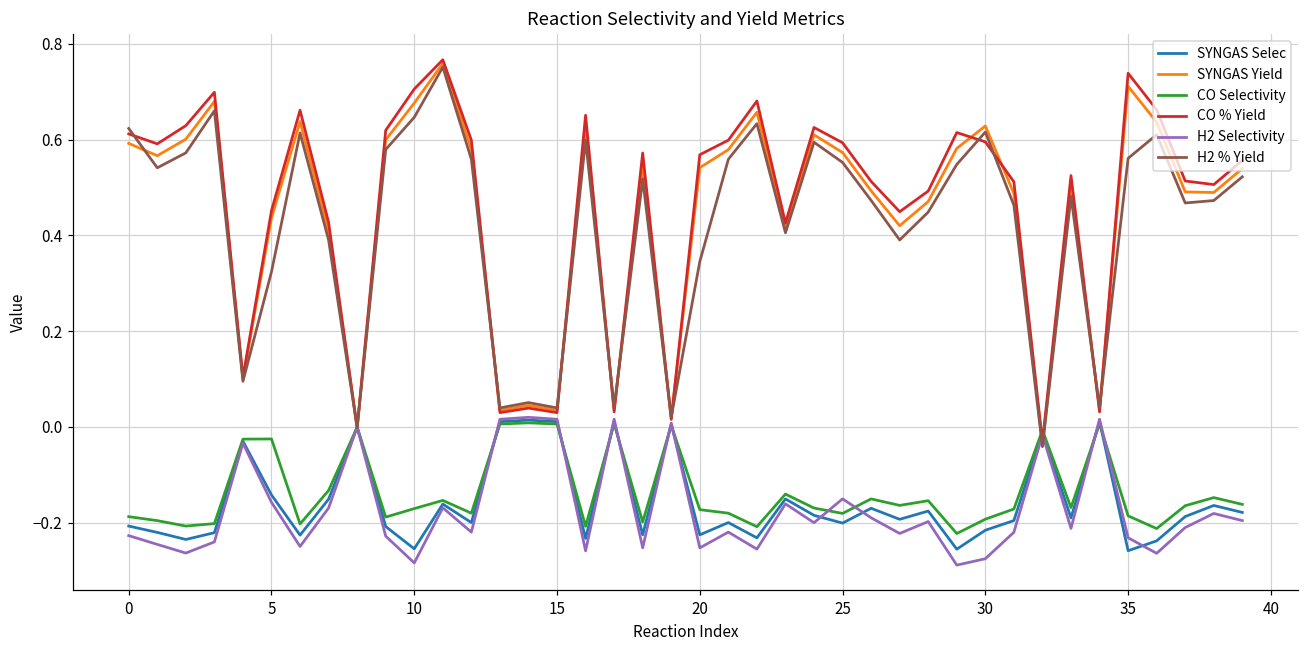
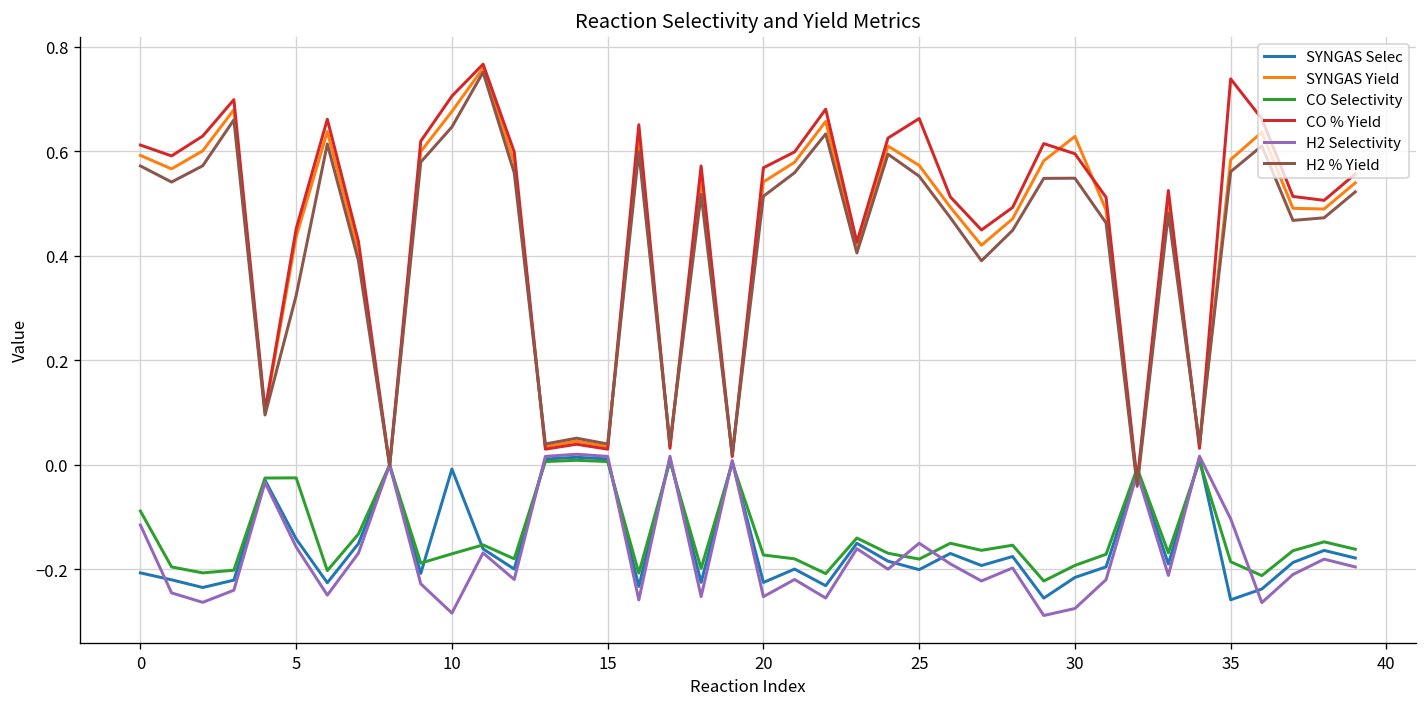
CO Selectivity, 0: -0.19 -> -0.09
H2 Selectivity, 0: -0.23 -> -0.12
H2 % Yield, 0: 0.62 -> 0.57
SYNGAS Selec, 10: -0.25 -> -0.01
H2 % Yield, 20: 0.35 -> 0.51
CO % Yield, 25: 0.59 -> 0.66
H2 % Yield, 30: 0.62 -> 0.55
SYNGAS Yield, 35: 0.71 -> 0.58
H2 Selectivity, 35: -0.23 -> -0.10
